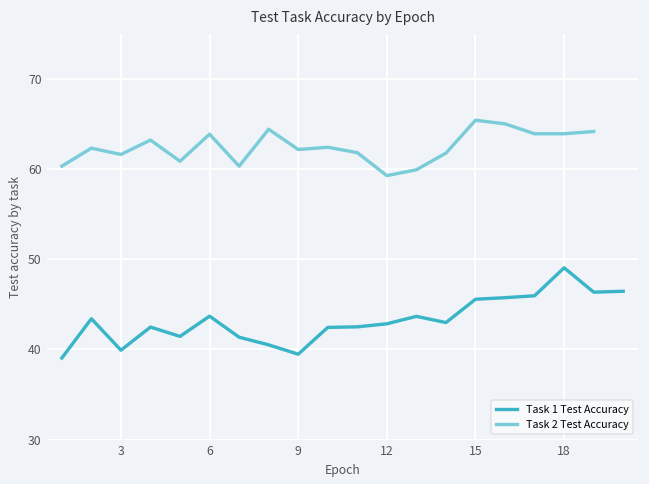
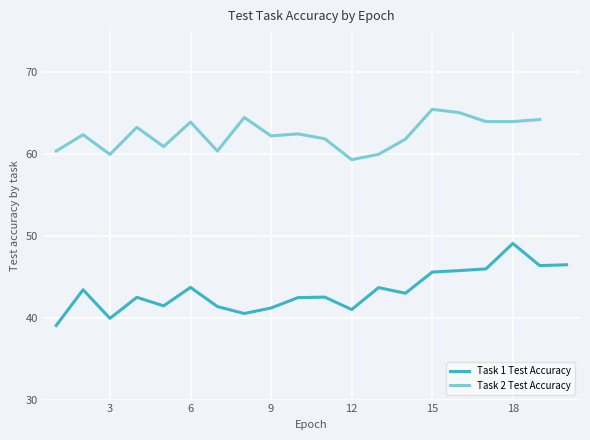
Task 2 Test Accuracy, 3: 62 -> 60
Task 1 Test Accuracy, 9: 39 -> 41
Task 1 Test Accuracy, 12: 43 -> 41
